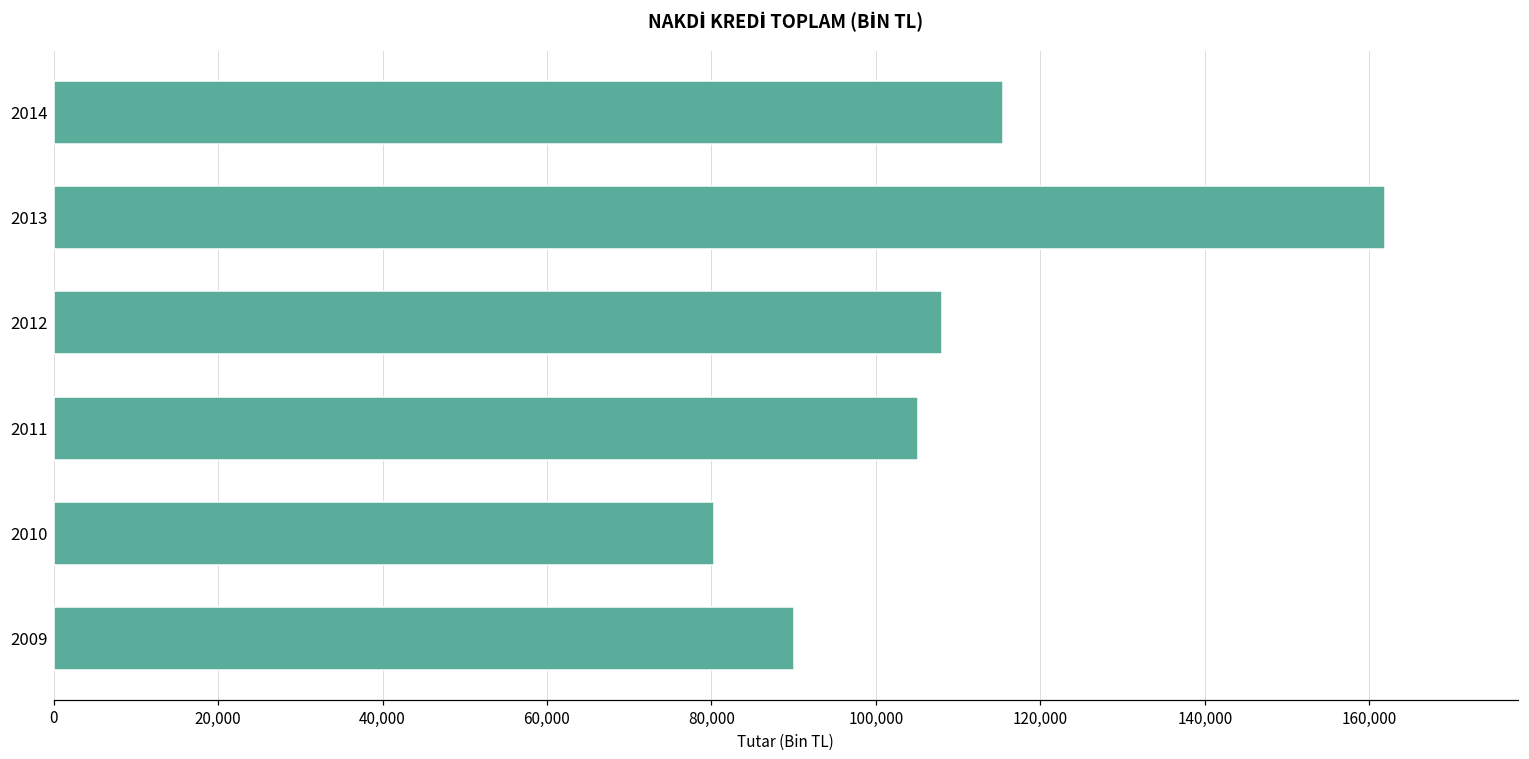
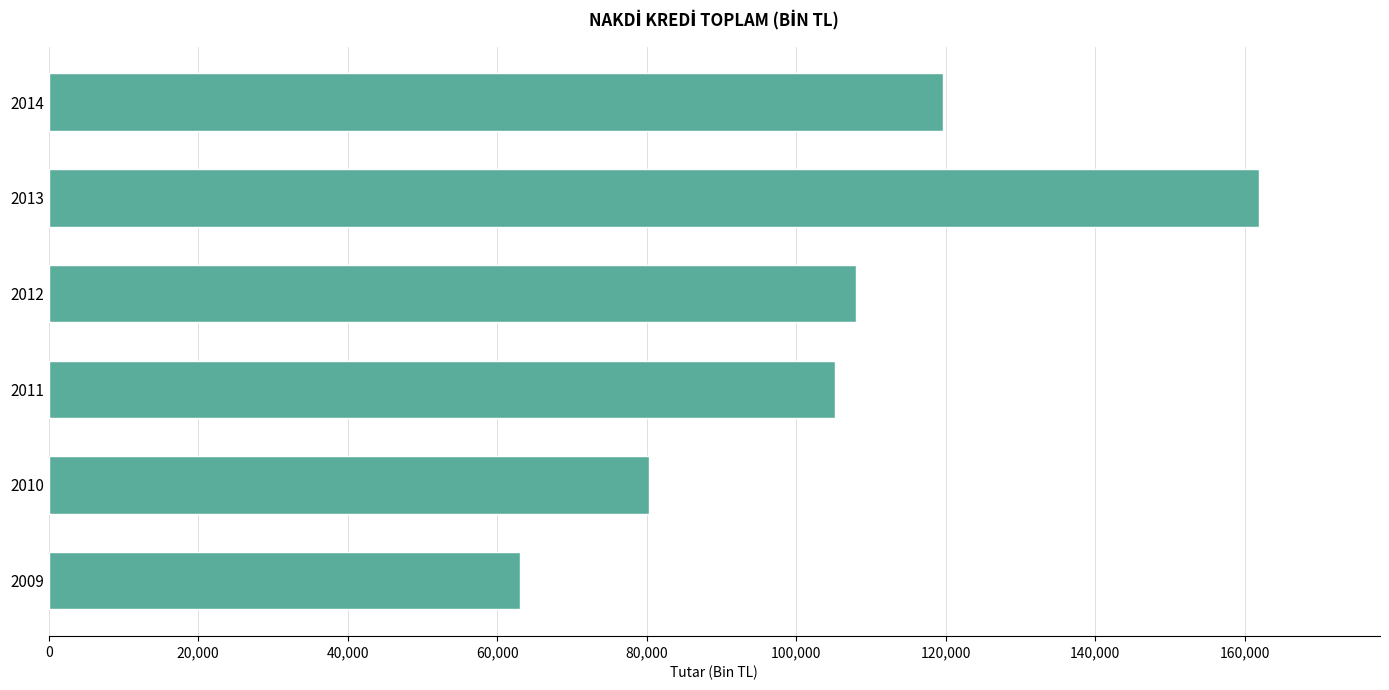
2014: 115,000 -> 120,000
2009: 90,000 -> 63,000
